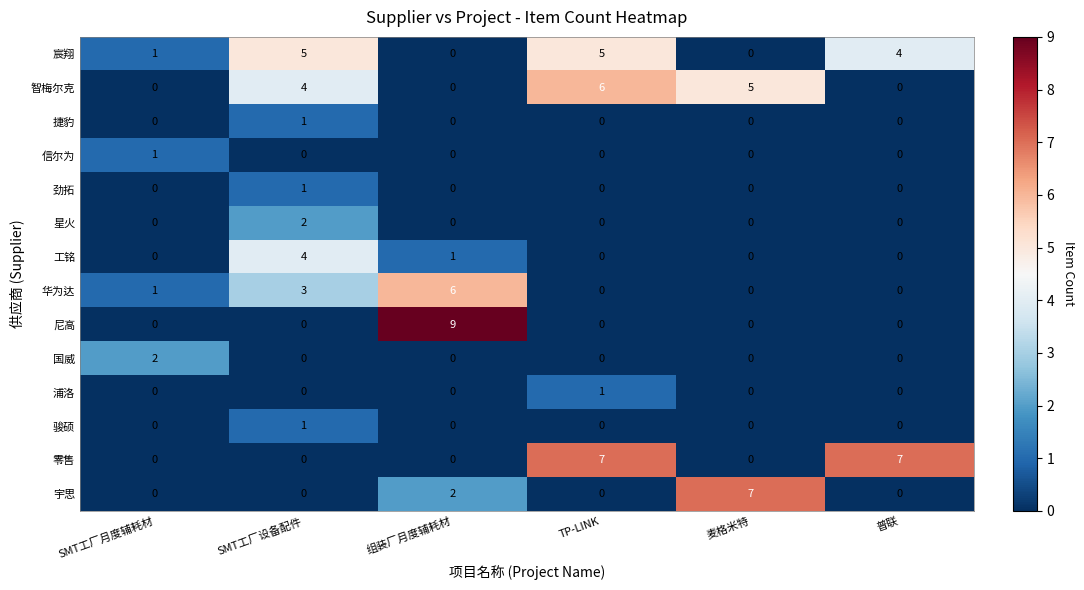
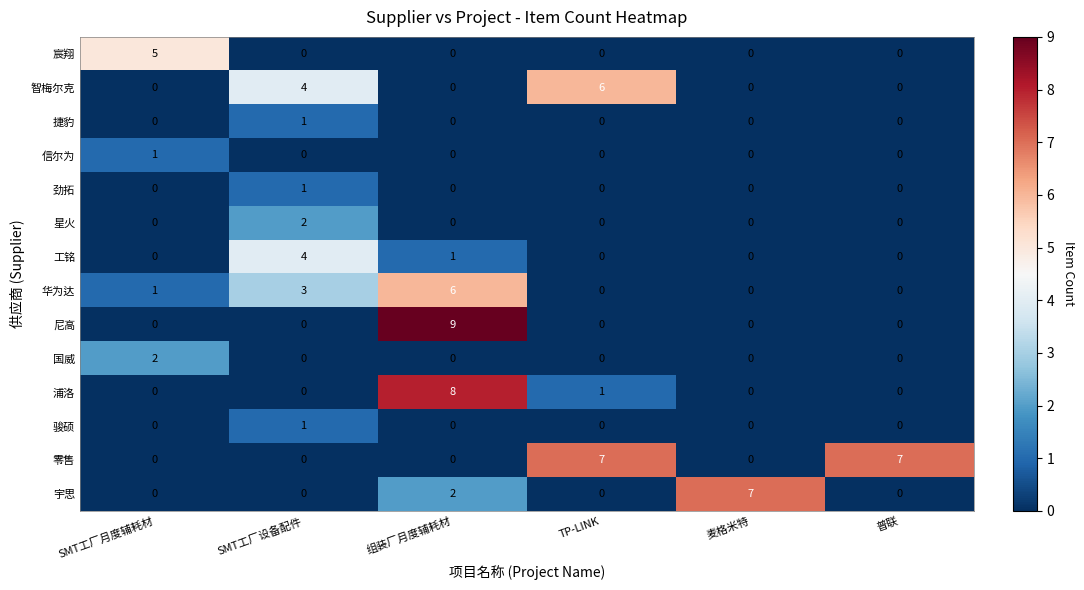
宸翔, SMT工厂月度辅耗材: 1 -> 5
宸翔, SMT工厂设备配件: 5 -> 0
宸翔, TP-LINK: 5 -> 0
宸翔, 普联: 4 -> 0
智梅尔克, 麦格米特: 5 -> 0
浦洛, 组装厂月度辅耗材: 0 -> 8
